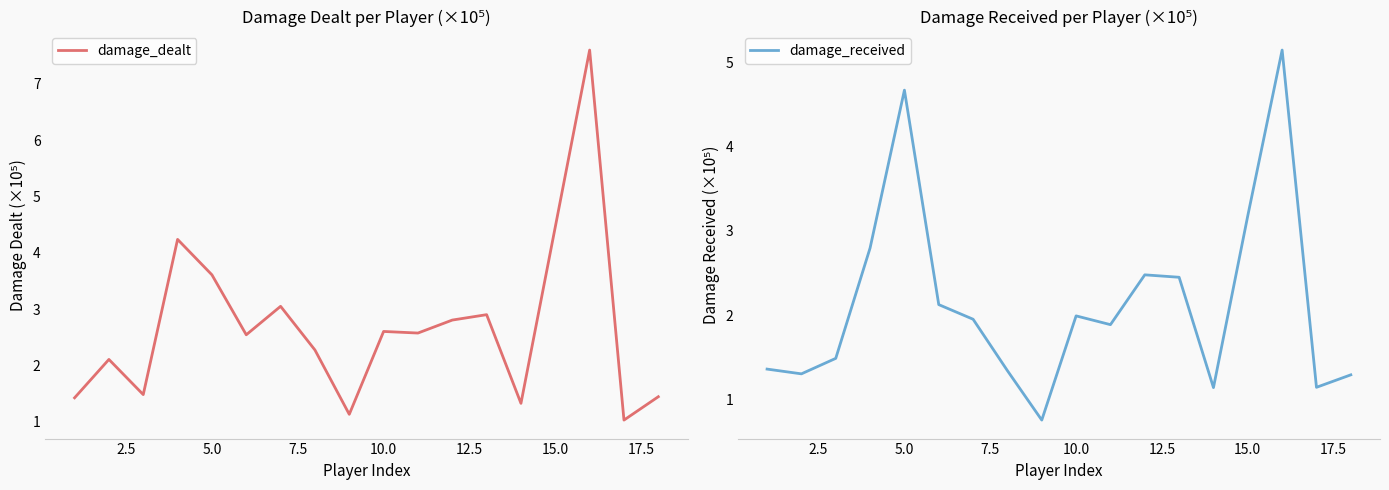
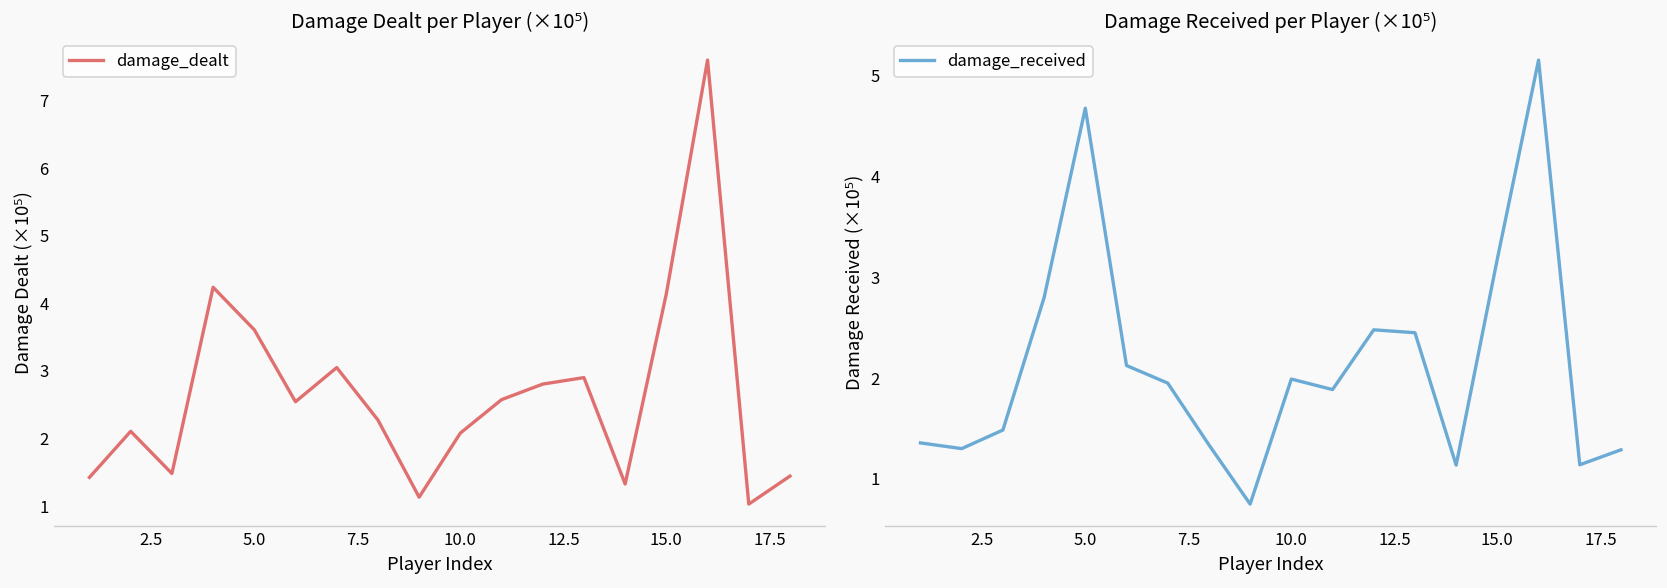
Damage Dealt per Player (×10⁵), 10.0: 2.6 -> 2.1
Damage Dealt per Player (×10⁵), 15.0: 4.5 -> 4.1
